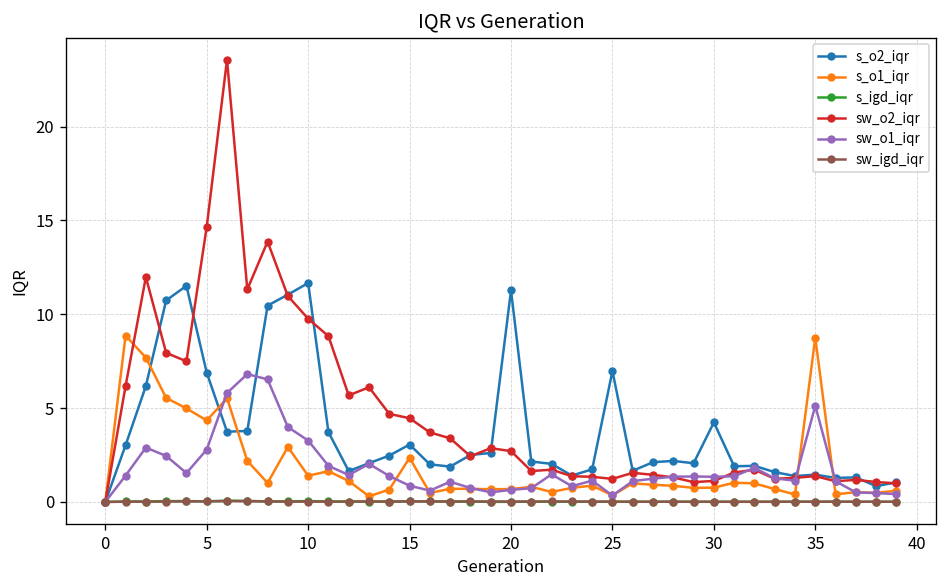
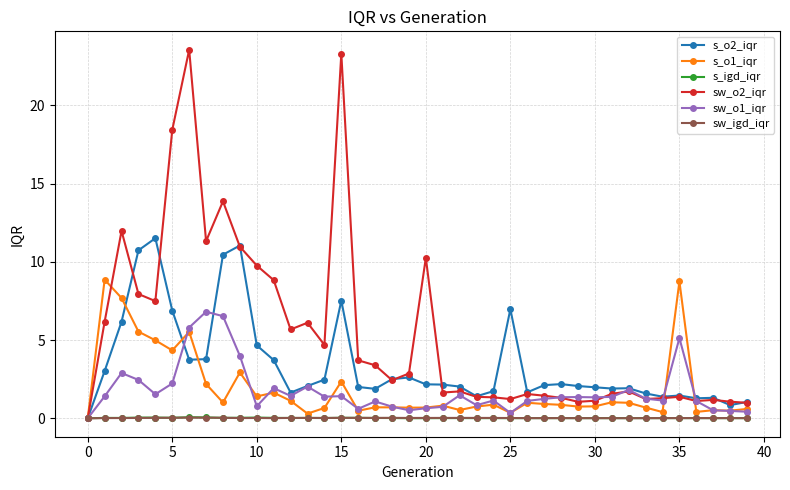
sw_o2_iqr, 5: 14.7 -> 18.4
sw_o1_iqr, 5: 2.8 -> 2.2
s_o2_iqr, 10: 11.7 -> 4.7
sw_o1_iqr, 10: 3.3 -> 0.8
s_o2_iqr, 15: 3.1 -> 7.5
sw_o2_iqr, 15: 4.5 -> 23.3
sw_o1_iqr, 15: 0.9 -> 1.4
s_o2_iqr, 20: 11.3 -> 2.2
sw_o2_iqr, 20: 2.7 -> 10.3
s_o2_iqr, 30: 4.2 -> 2.0
